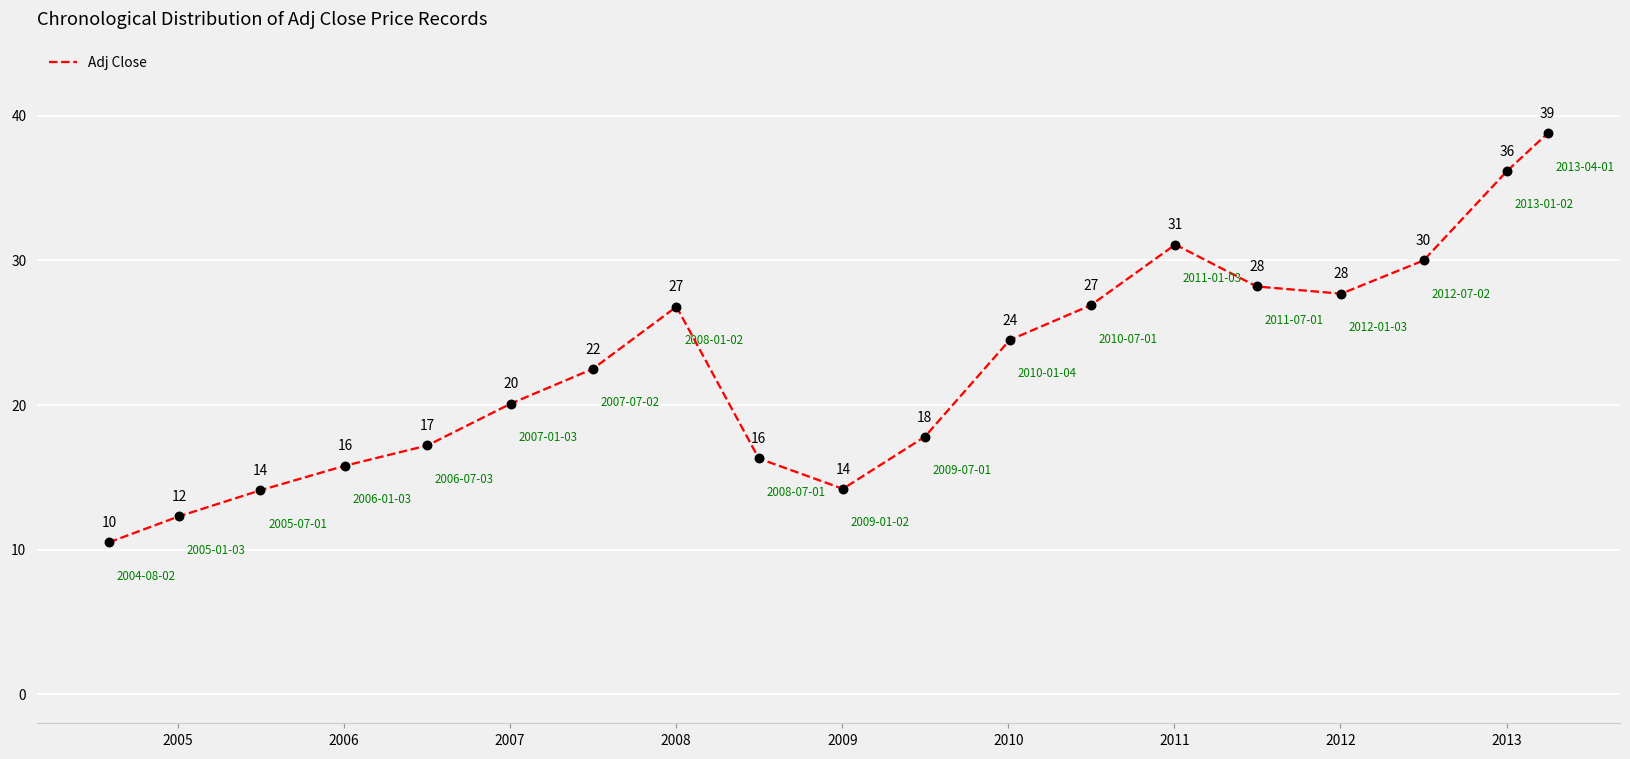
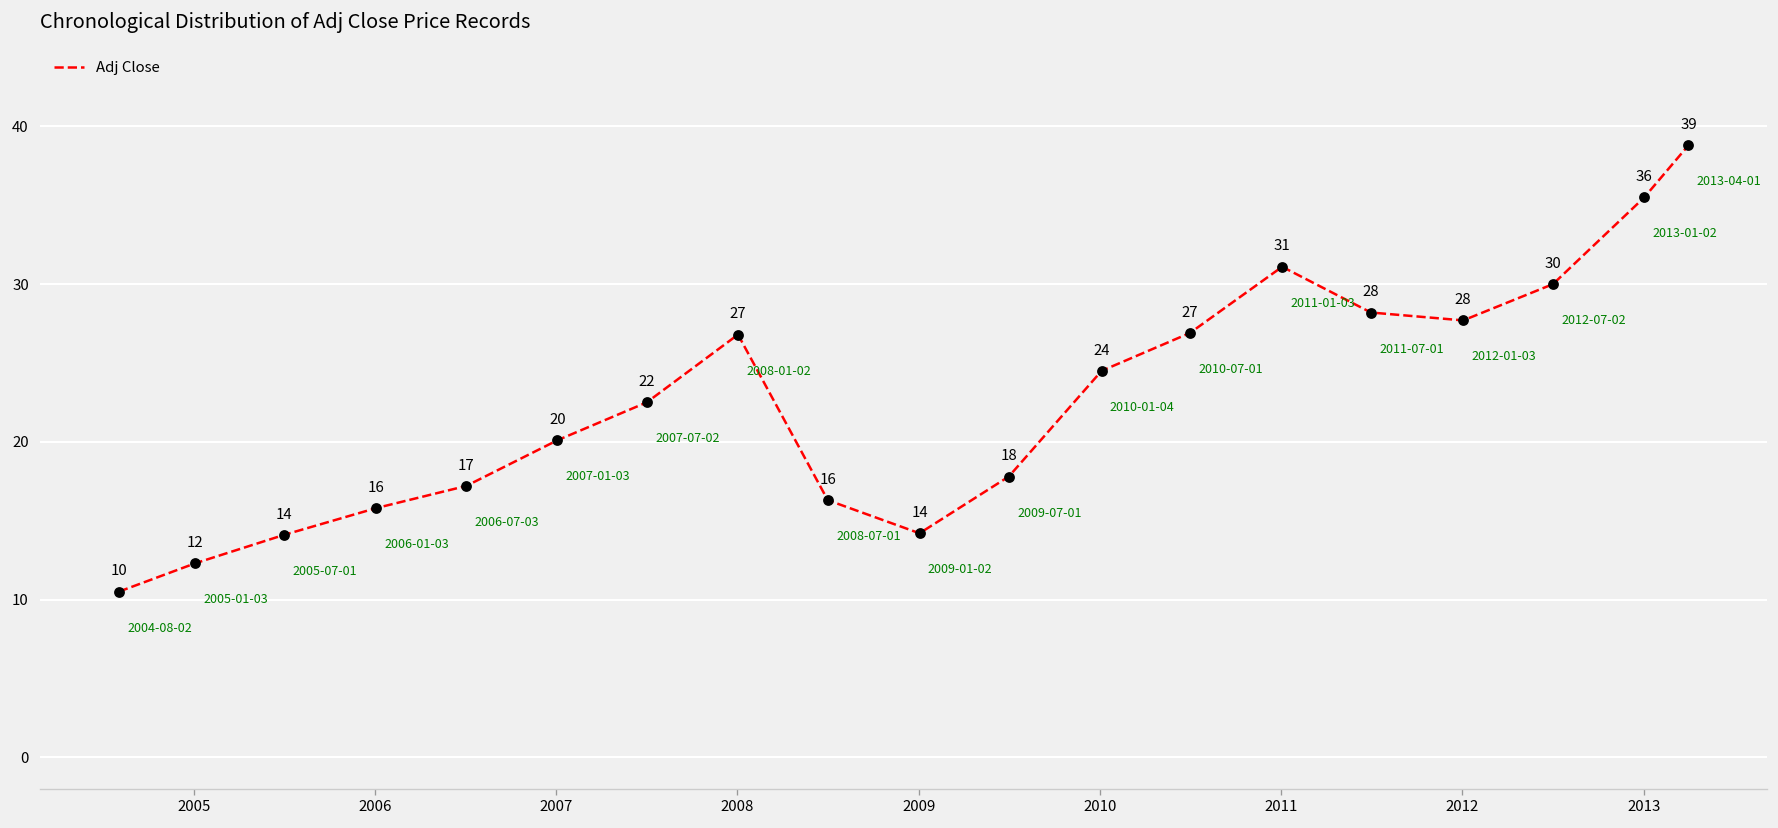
2013: 36.2 -> 35.5
